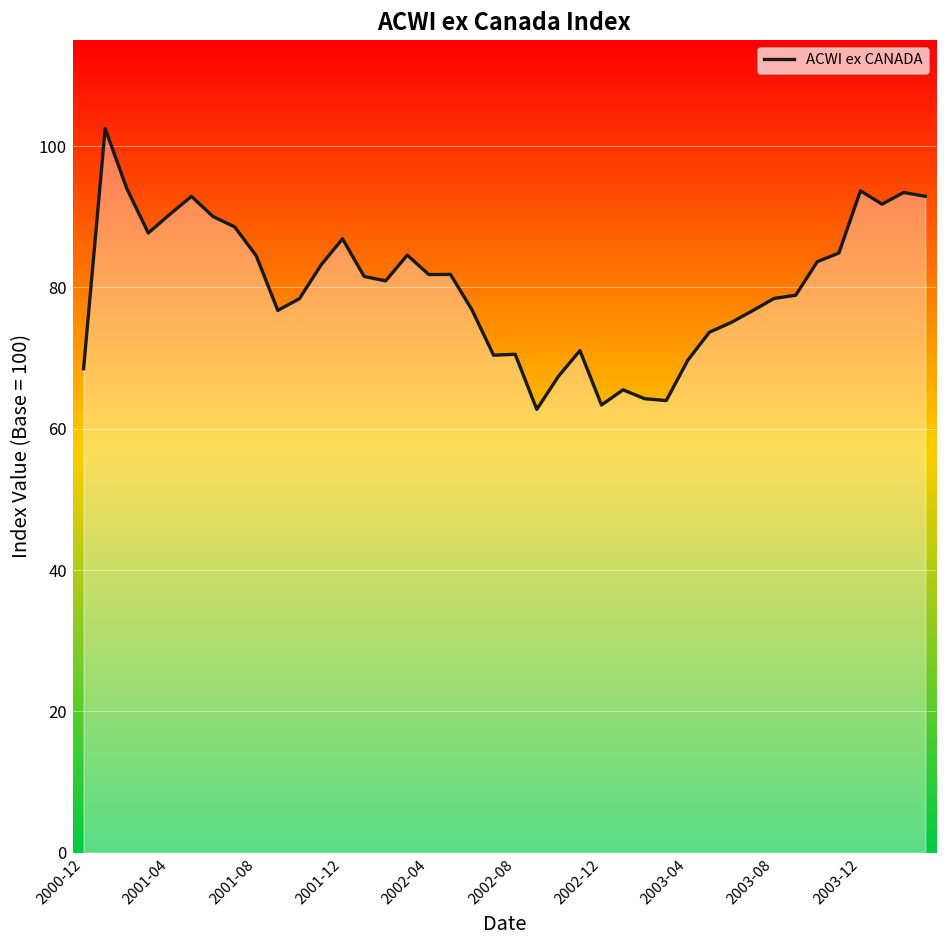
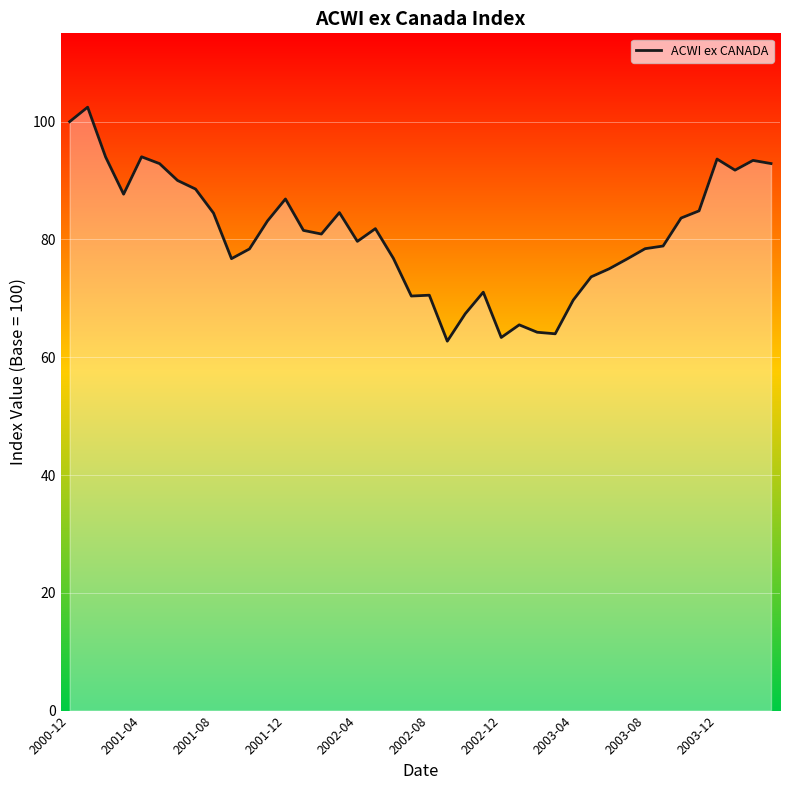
2000-12: 69 -> 100
2001-04: 90 -> 94
2002-04: 82 -> 80
